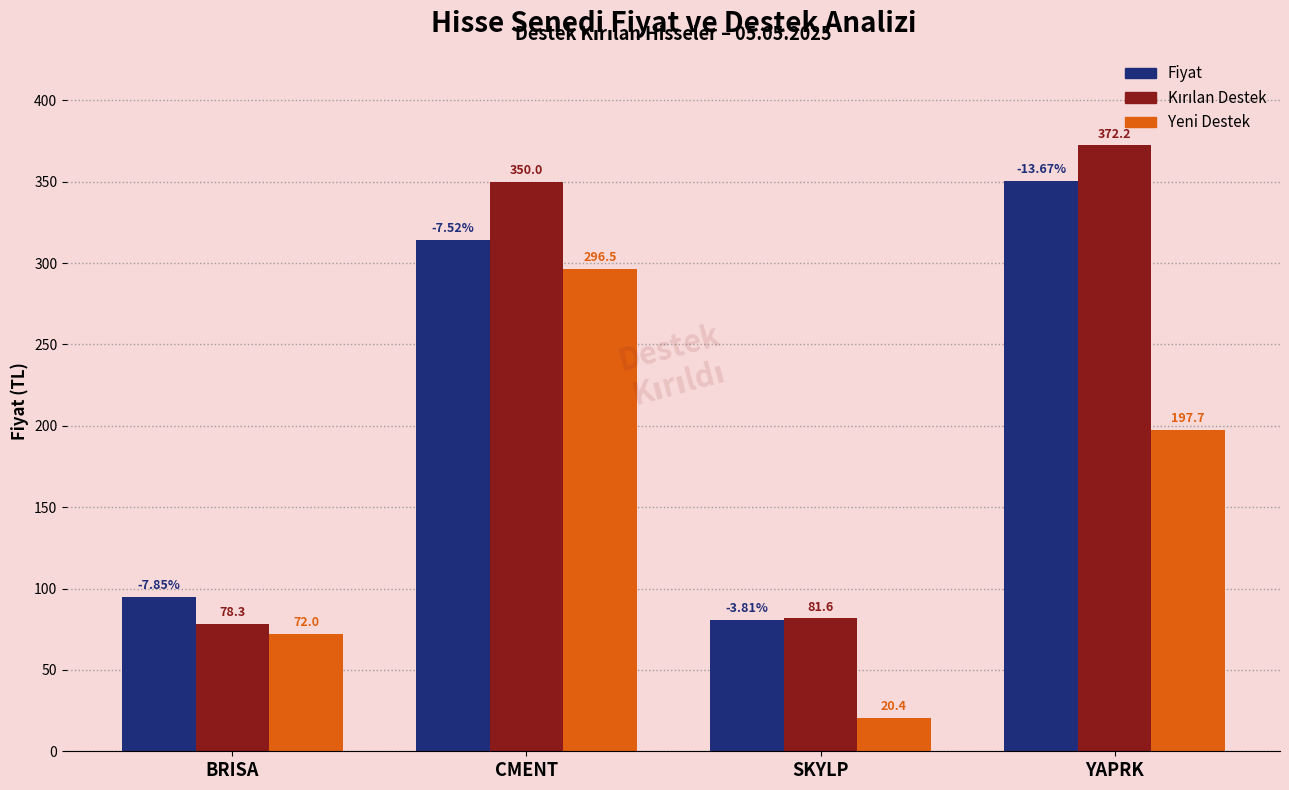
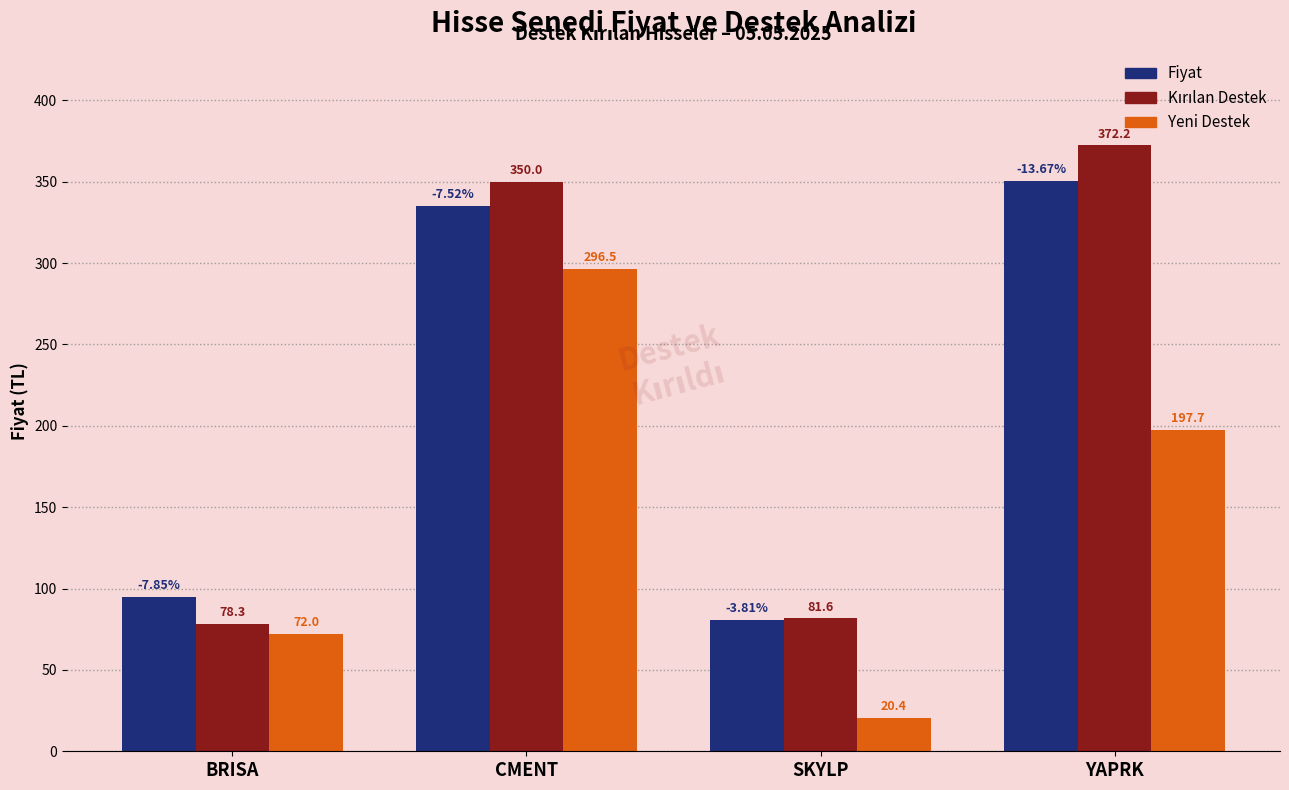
Fiyat, CMENT: 314 -> 335
